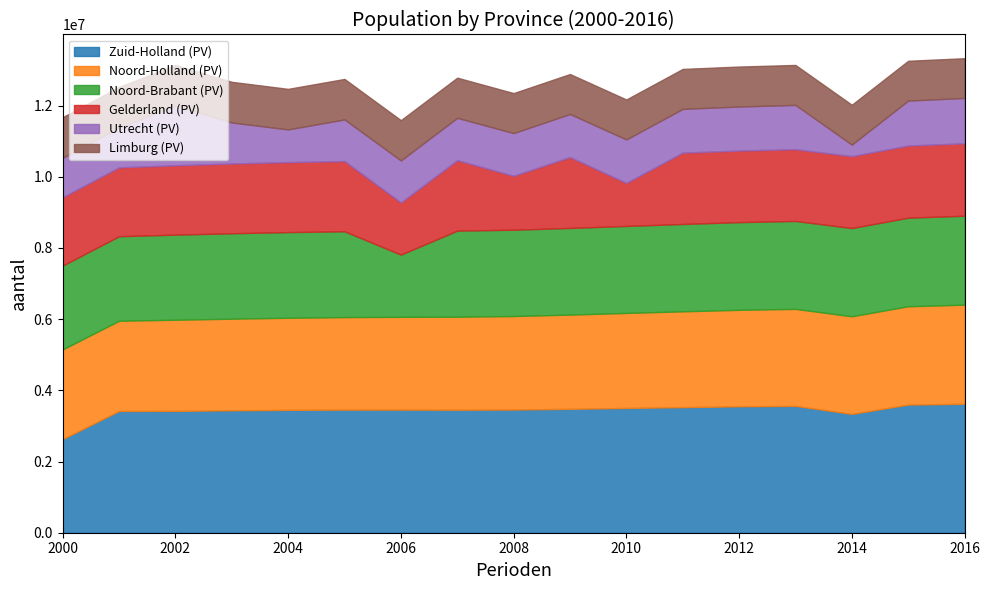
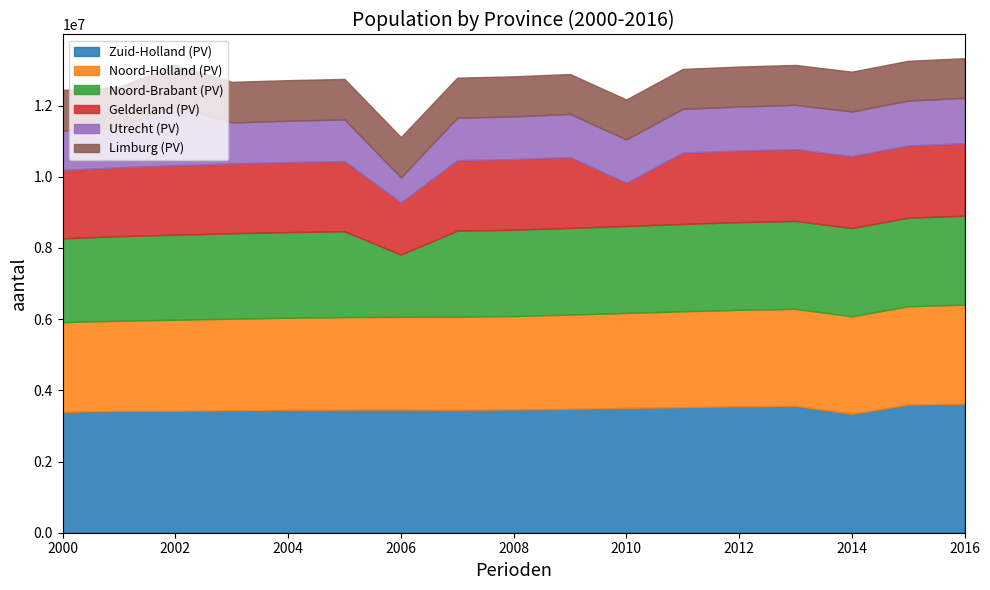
Zuid-Holland (PV), 2000: 2600000 -> 3400000
Utrecht (PV), 2004: 900000 -> 1200000
Utrecht (PV), 2006: 1200000 -> 700000
Gelderland (PV), 2008: 1500000 -> 2000000
Utrecht (PV), 2014: 300000 -> 1300000
